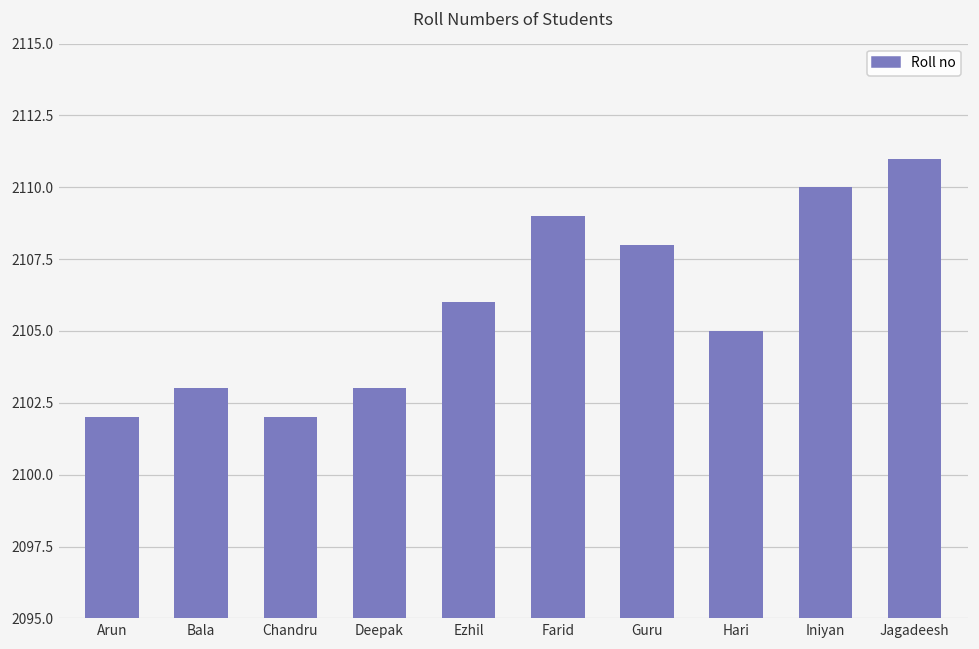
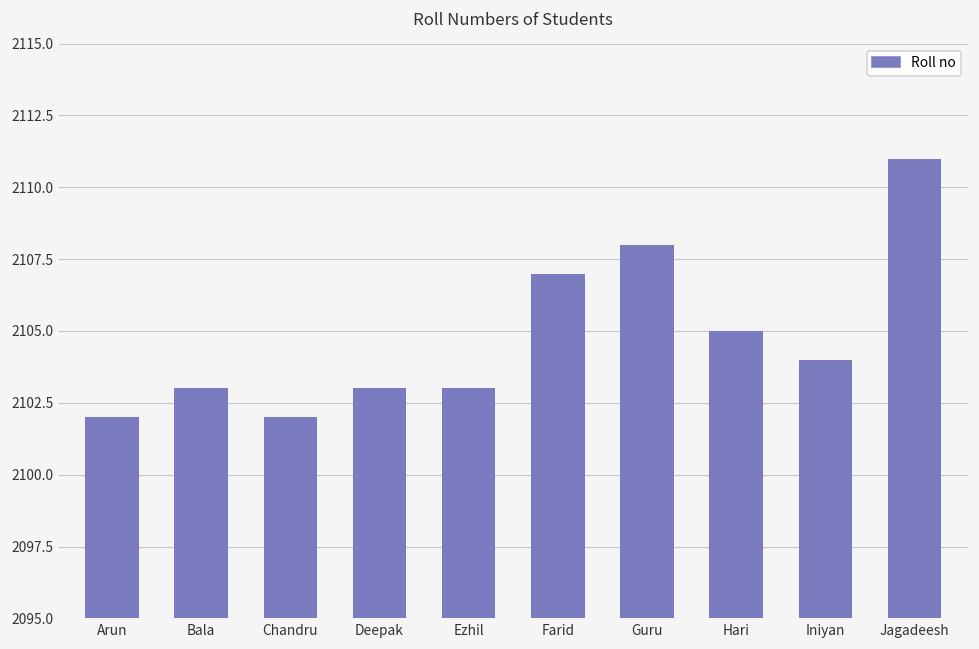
Ezhil: 2106 -> 2103
Farid: 2109 -> 2107
Iniyan: 2110 -> 2104
